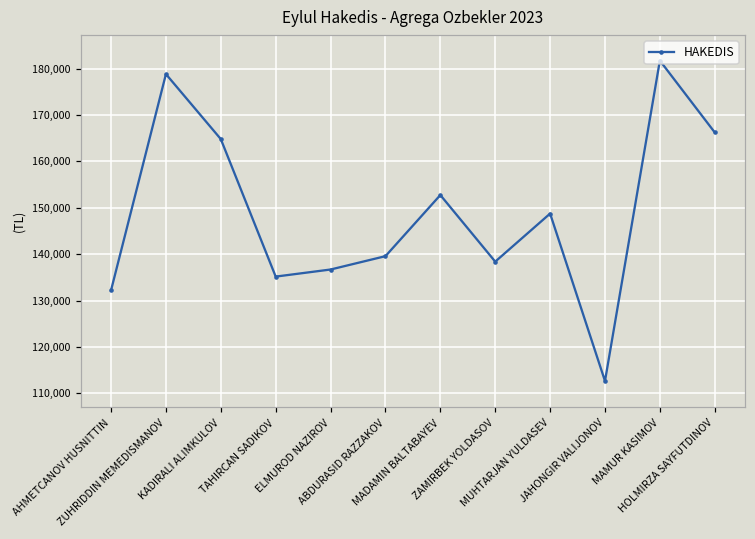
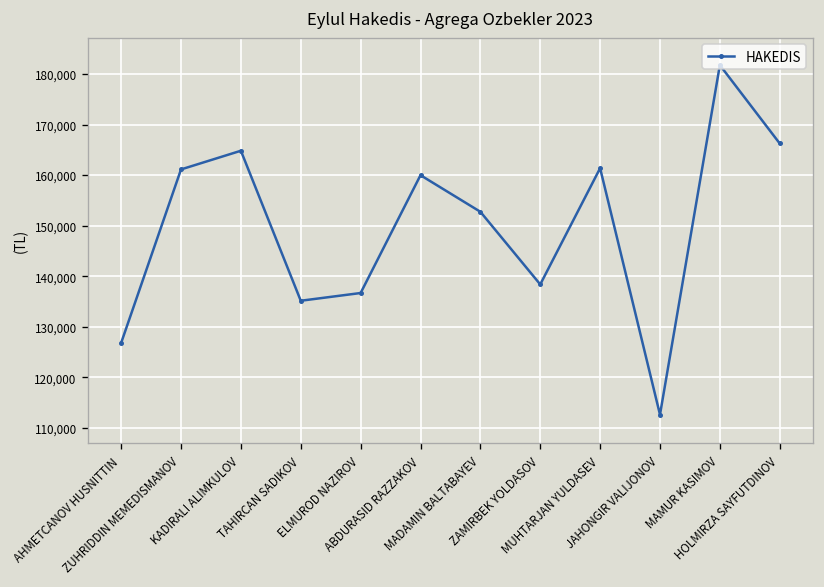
AHMETCANOV HUSNITTIN: 132,000 -> 127,000
ZUHRIDDIN MEMEDISMANOV: 179,000 -> 161,000
ABDURASID RAZZAKOV: 140,000 -> 160,000
MUHTARJAN YULDASEV: 149,000 -> 161,000
